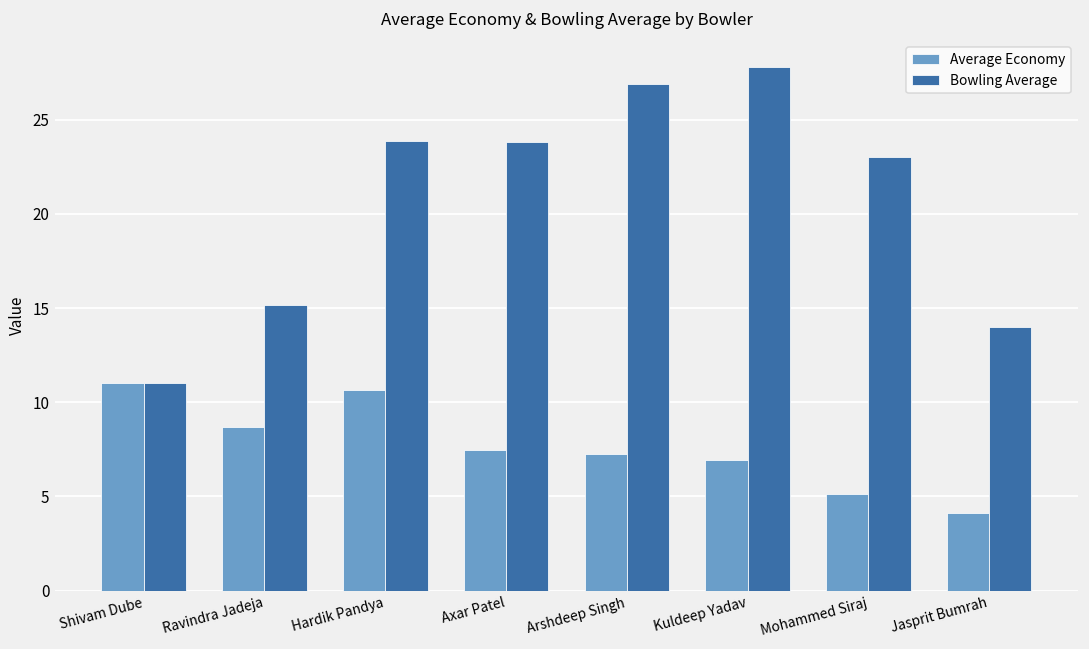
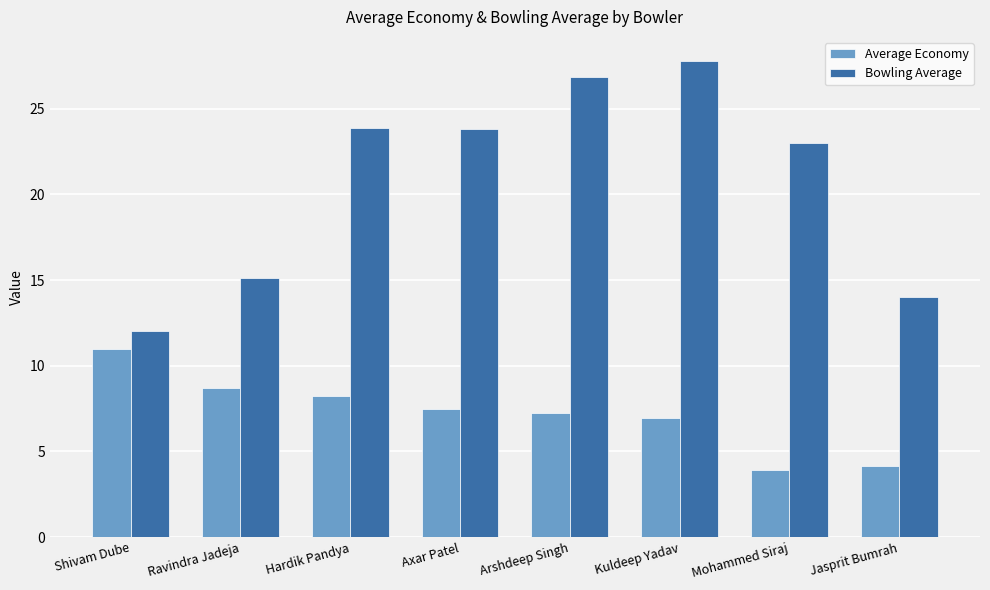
Bowling Average, Shivam Dube: 11 -> 12
Average Economy, Hardik Pandya: 10.6 -> 8.2
Average Economy, Mohammed Siraj: 5.1 -> 3.9
